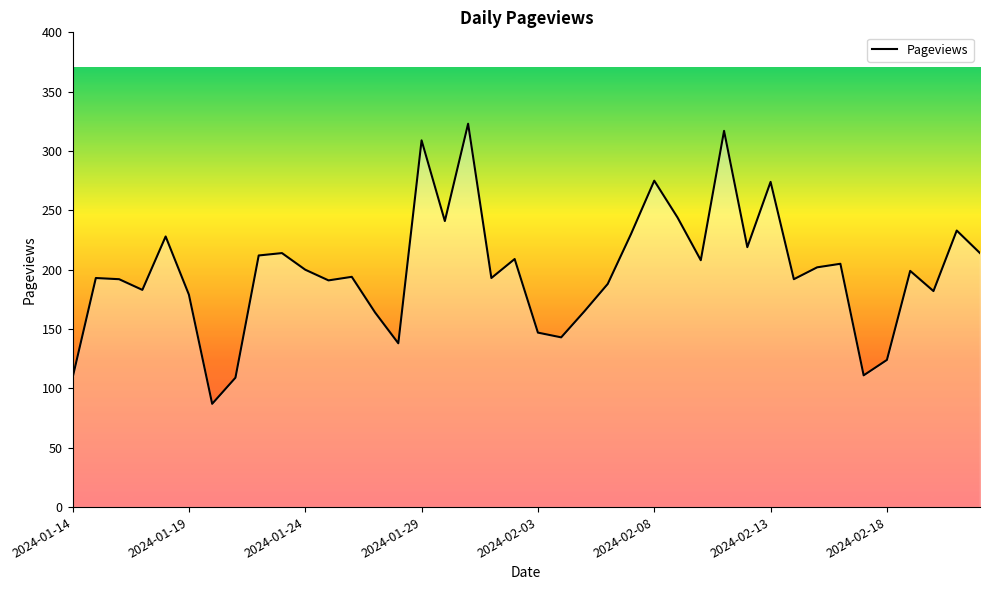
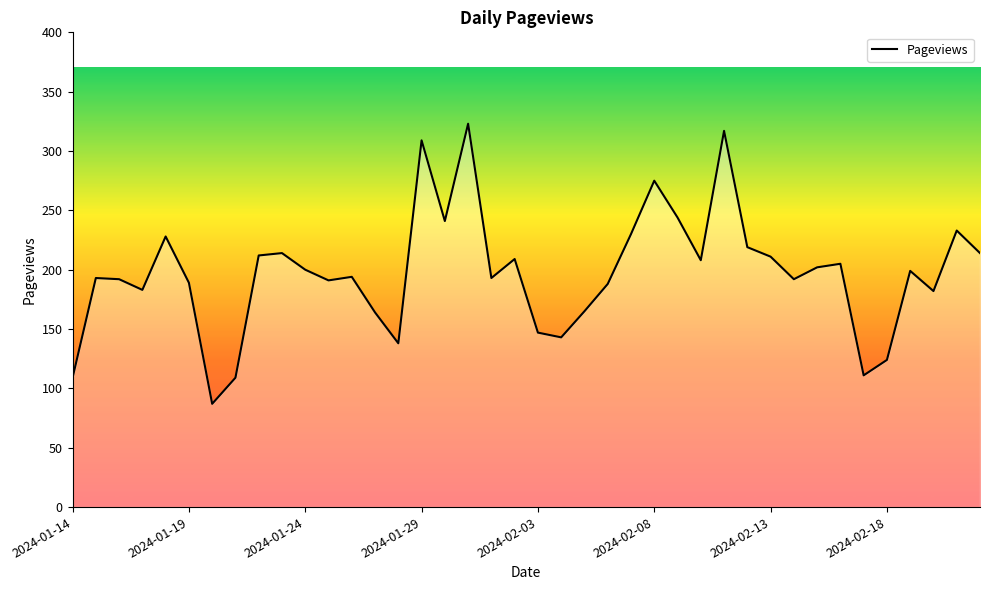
2024-01-19: 179 -> 189
2024-02-13: 274 -> 211
